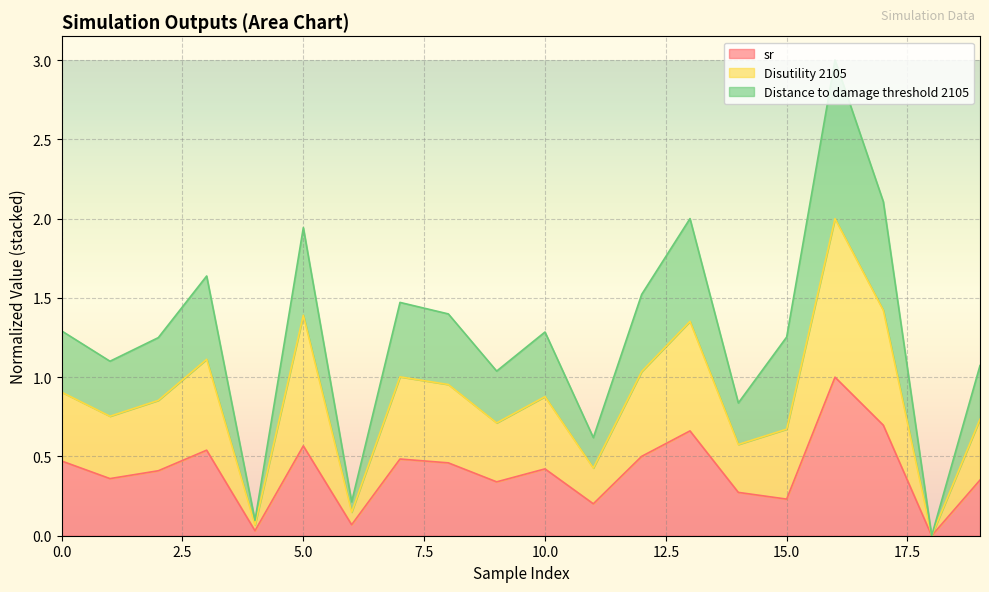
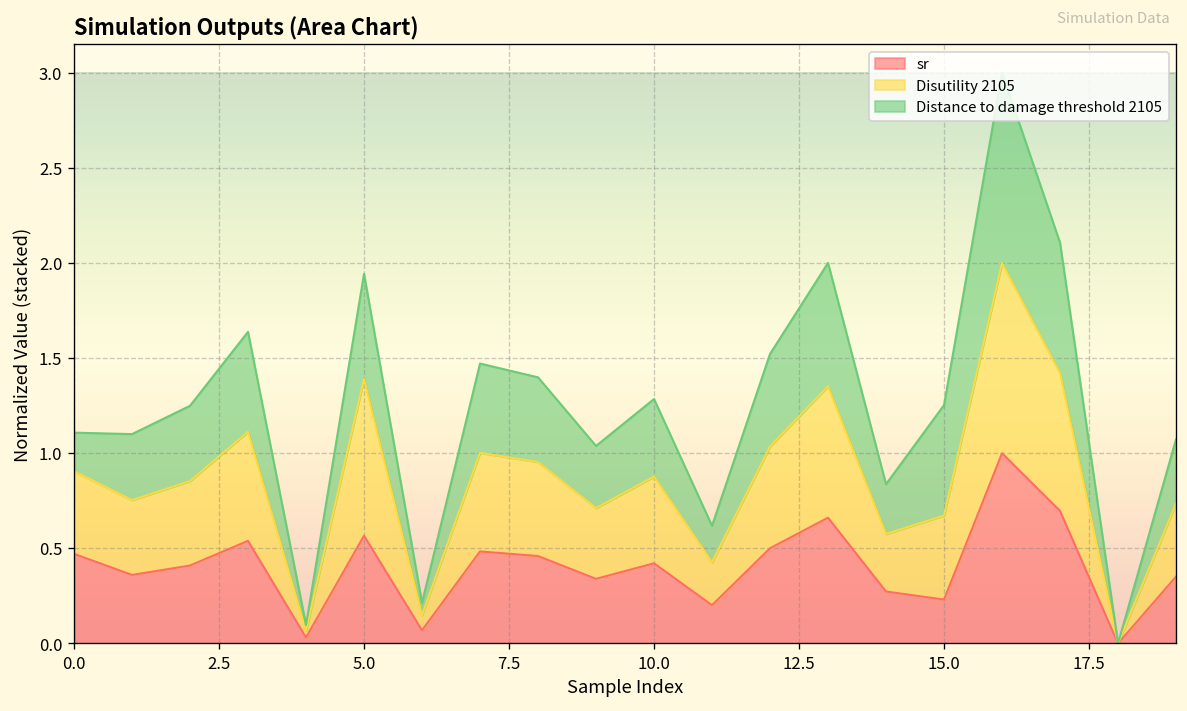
Distance to damage threshold 2105, 0.0: 0.39 -> 0.20
